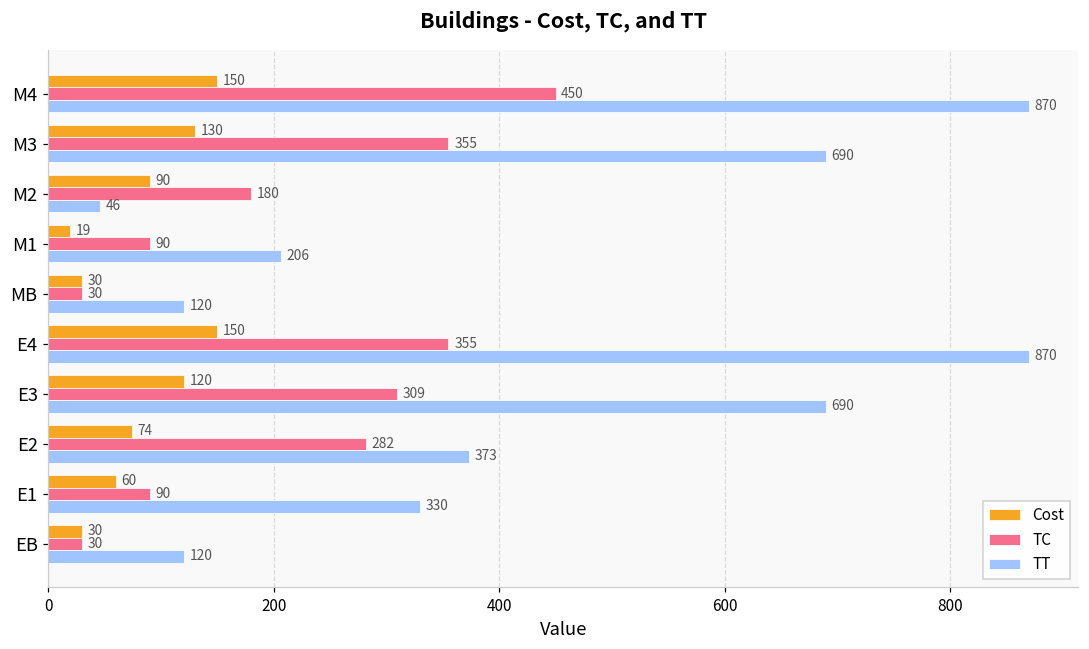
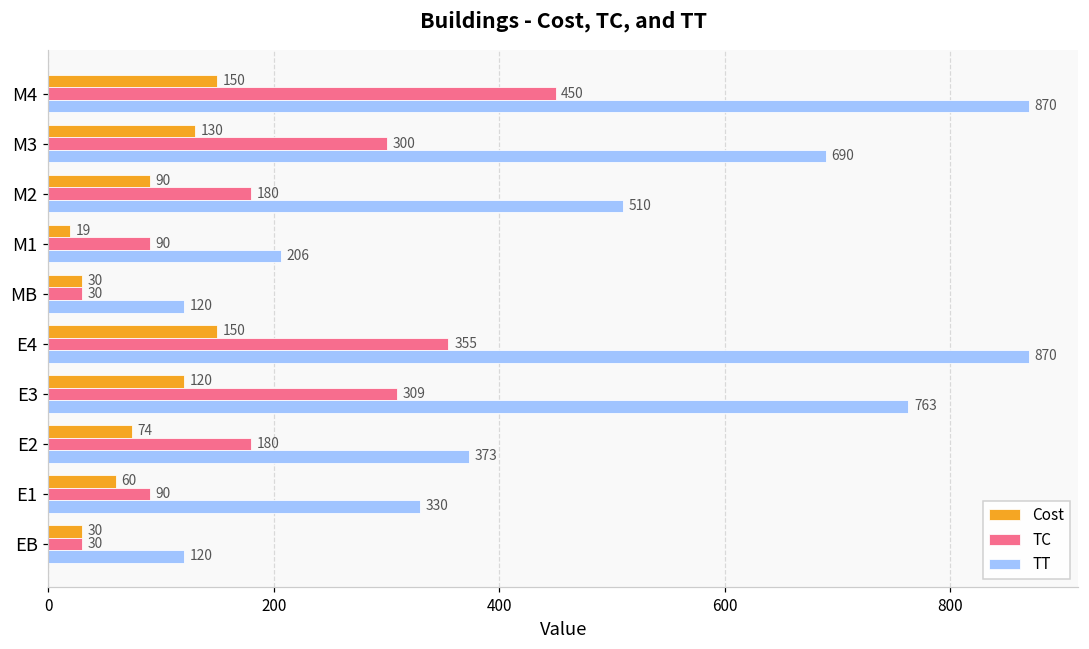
TC, M3: 355 -> 300
TT, M2: 46 -> 510
TT, E3: 690 -> 763
TC, E2: 282 -> 180
